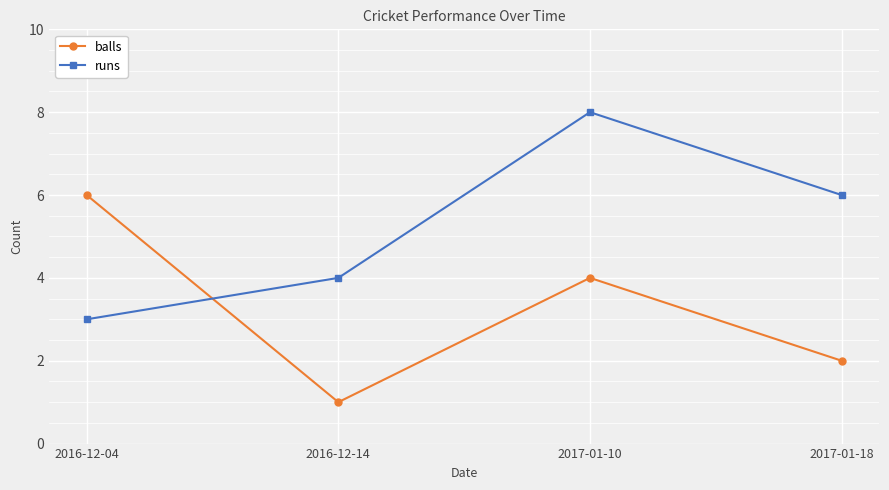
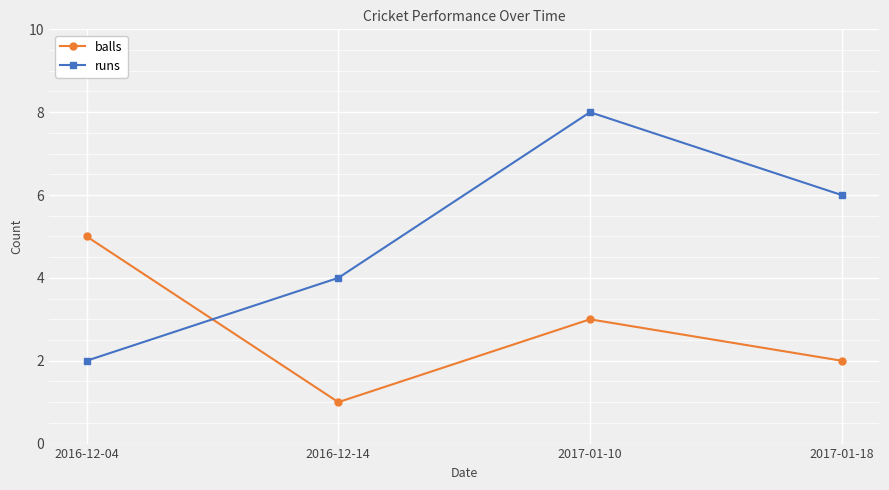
balls, 2016-12-04: 6 -> 5
runs, 2016-12-04: 3 -> 2
balls, 2017-01-10: 4 -> 3
